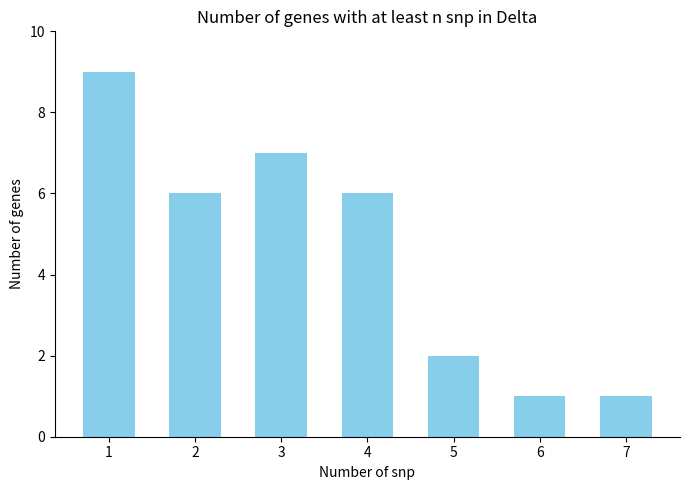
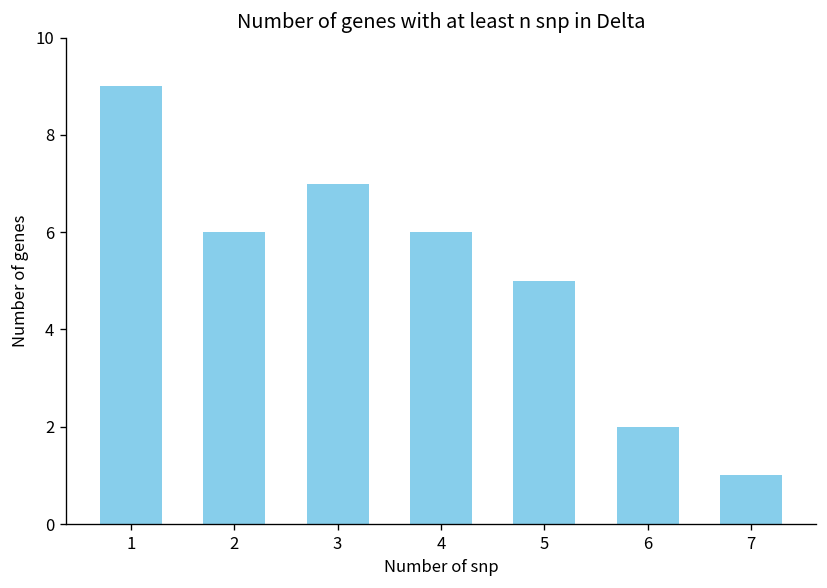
5: 2 -> 5
6: 1 -> 2
